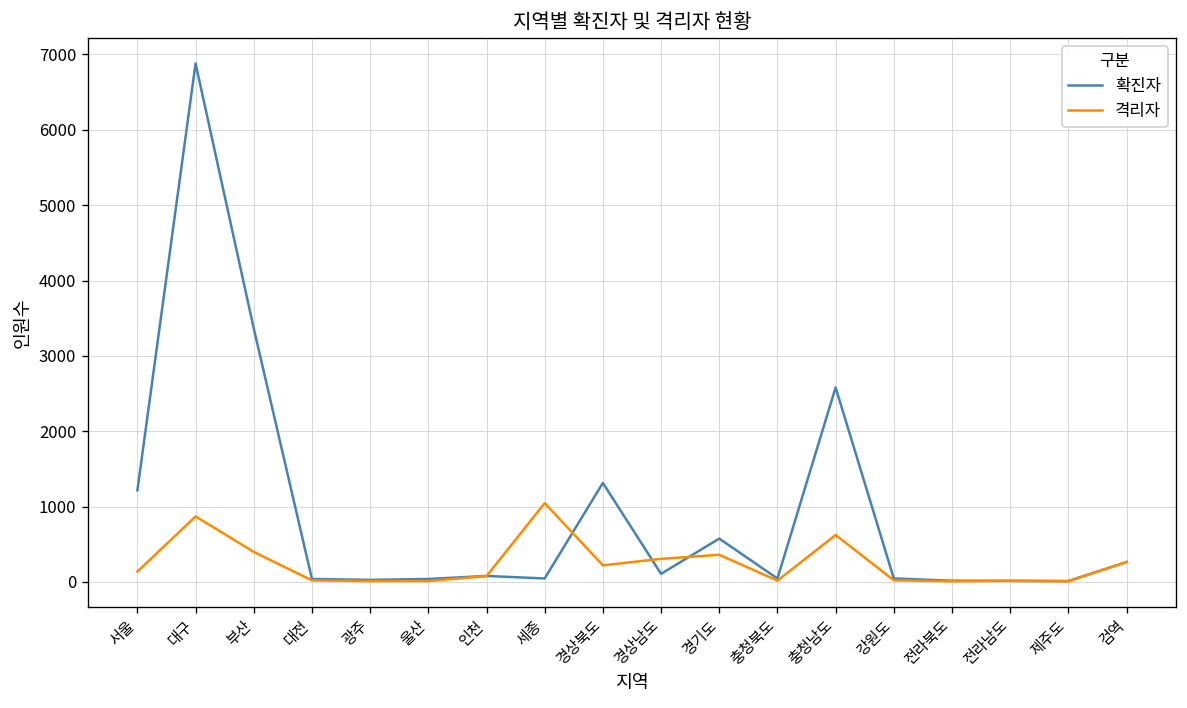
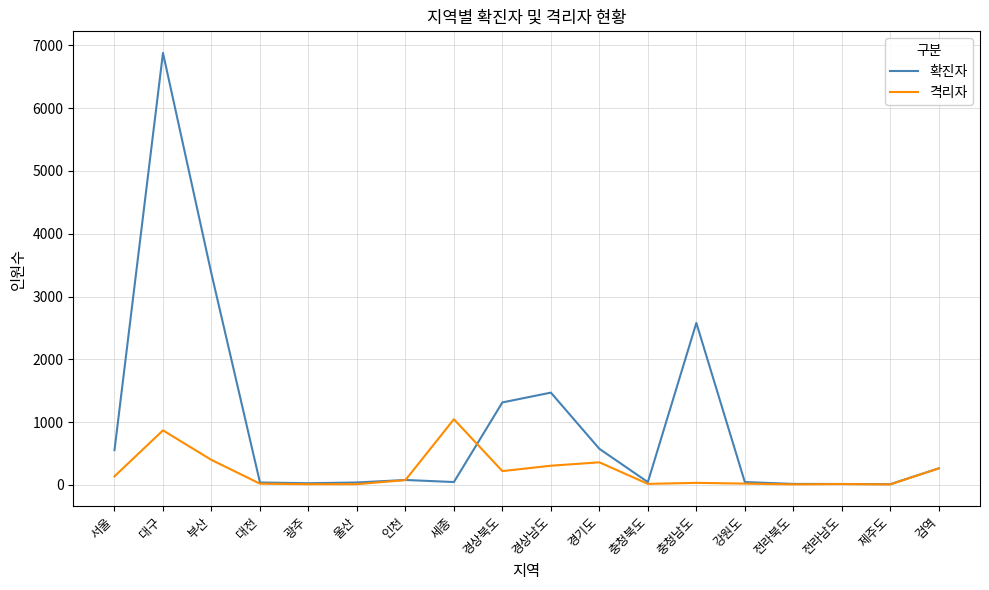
확진자, 서울: 1200 -> 600
확진자, 경상남도: 100 -> 1500
격리자, 충청남도: 600 -> 0
